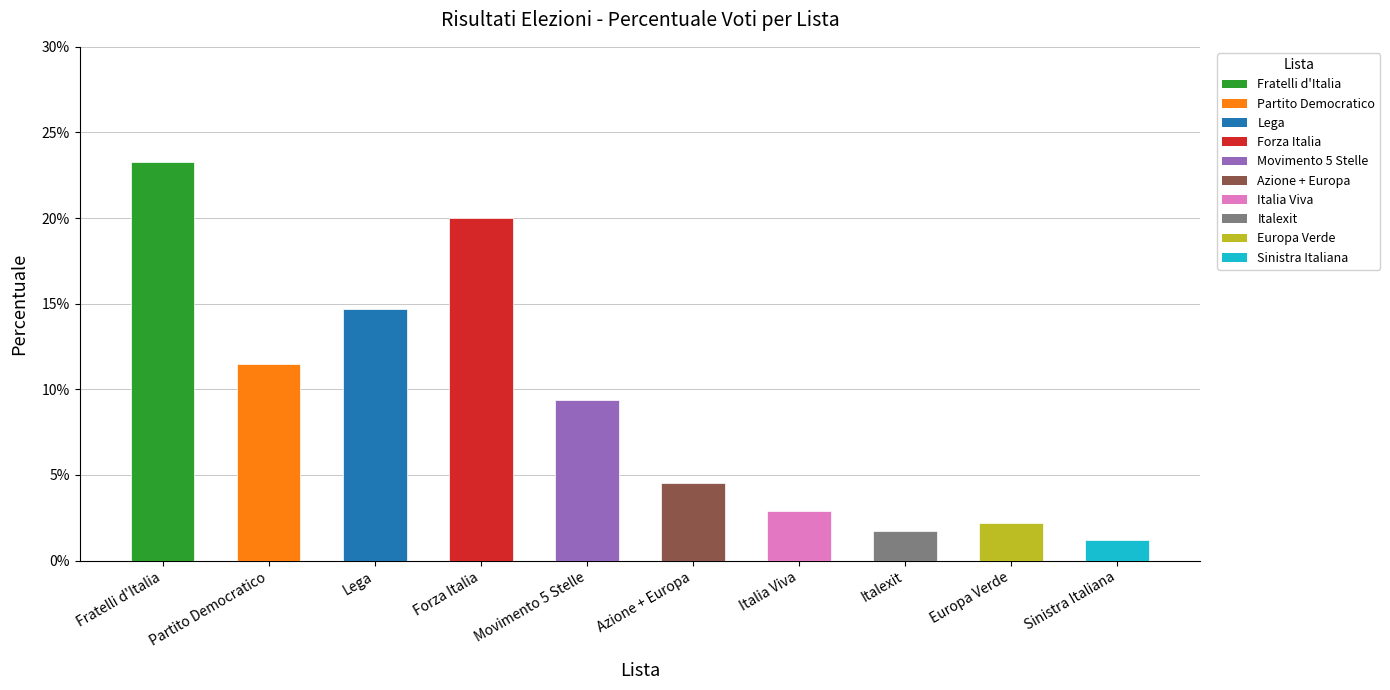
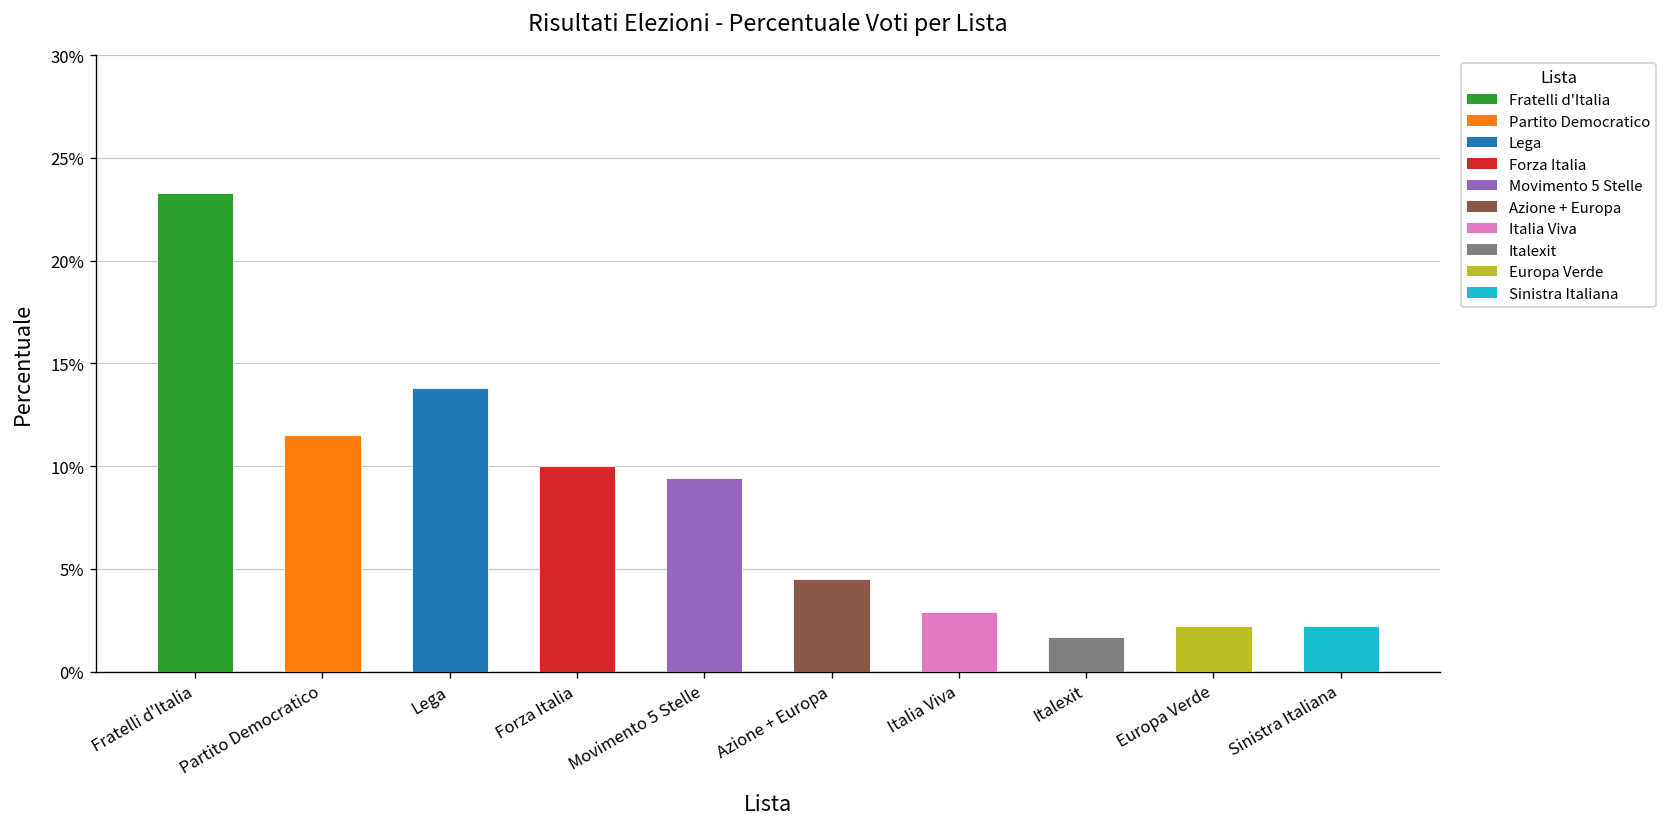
Lega: 14.7% -> 13.8%
Forza Italia: 20.0% -> 10.0%
Sinistra Italiana: 1.2% -> 2.2%
